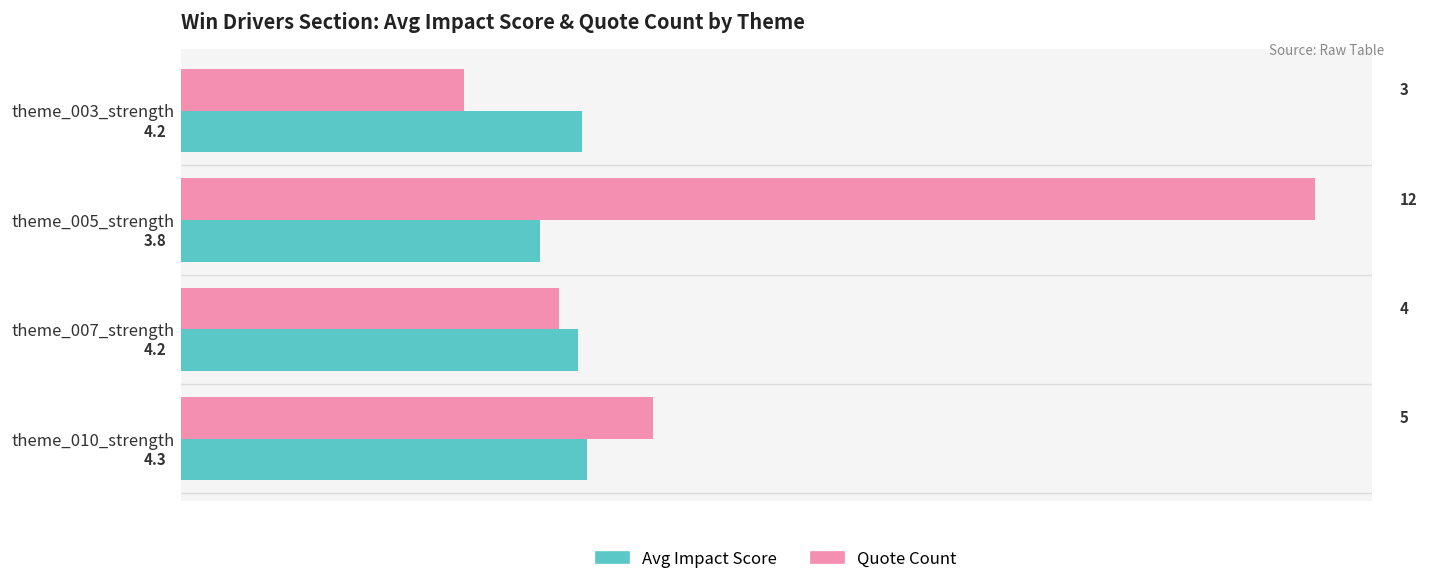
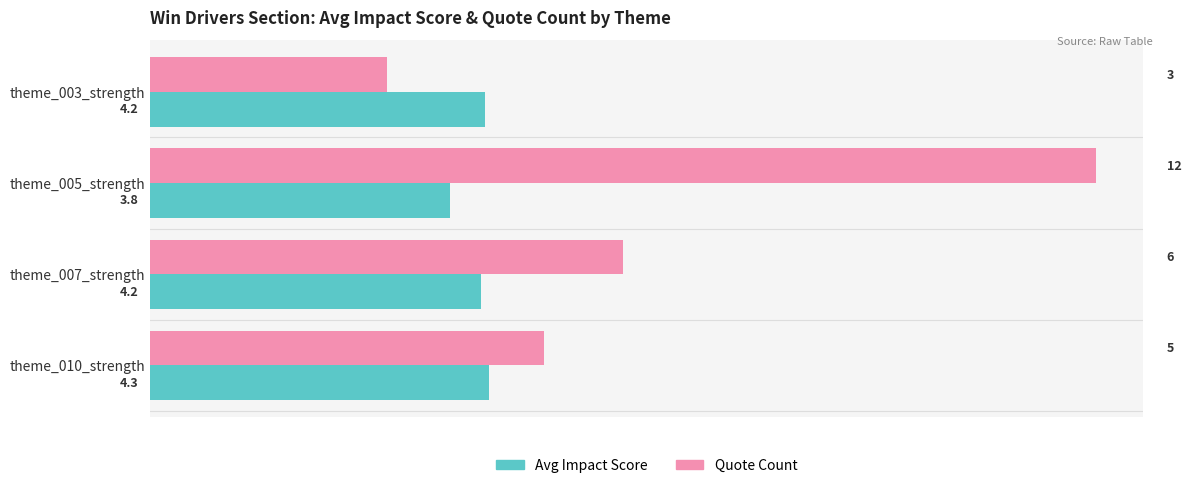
Quote Count, theme_007_strength: 4 -> 6
